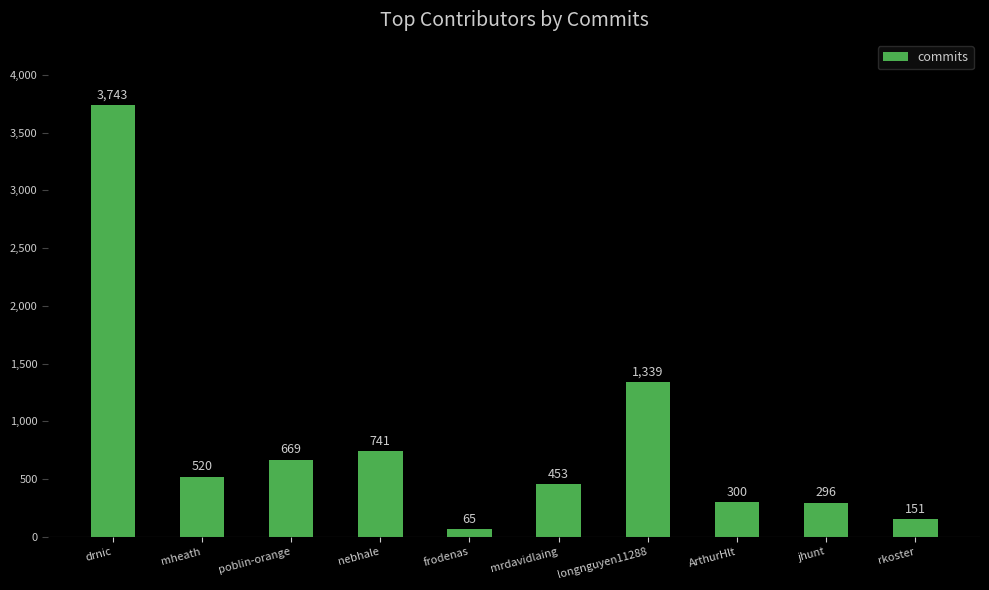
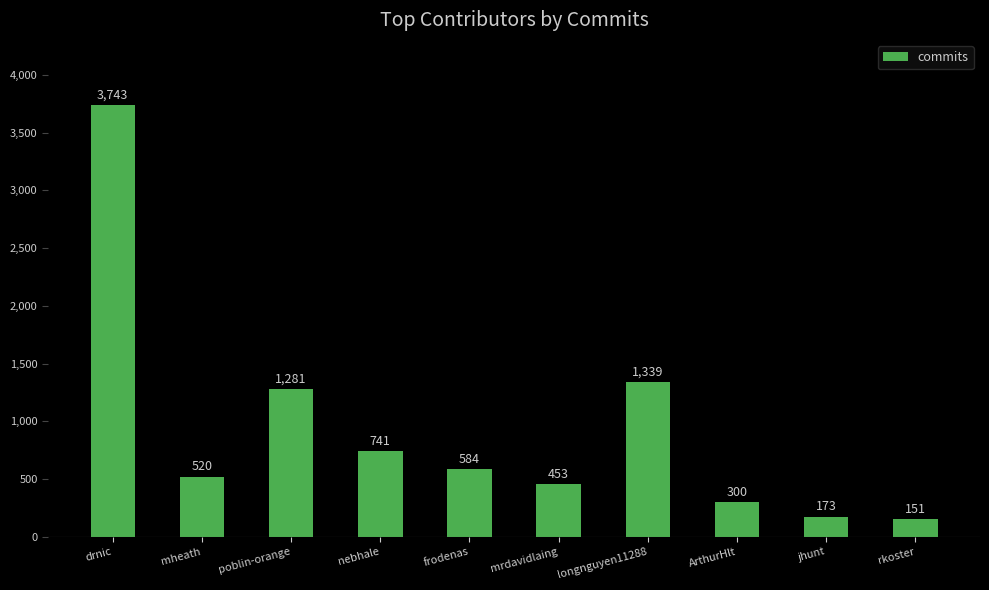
poblin-orange: 669 -> 1,281
frodenas: 65 -> 584
jhunt: 296 -> 173
